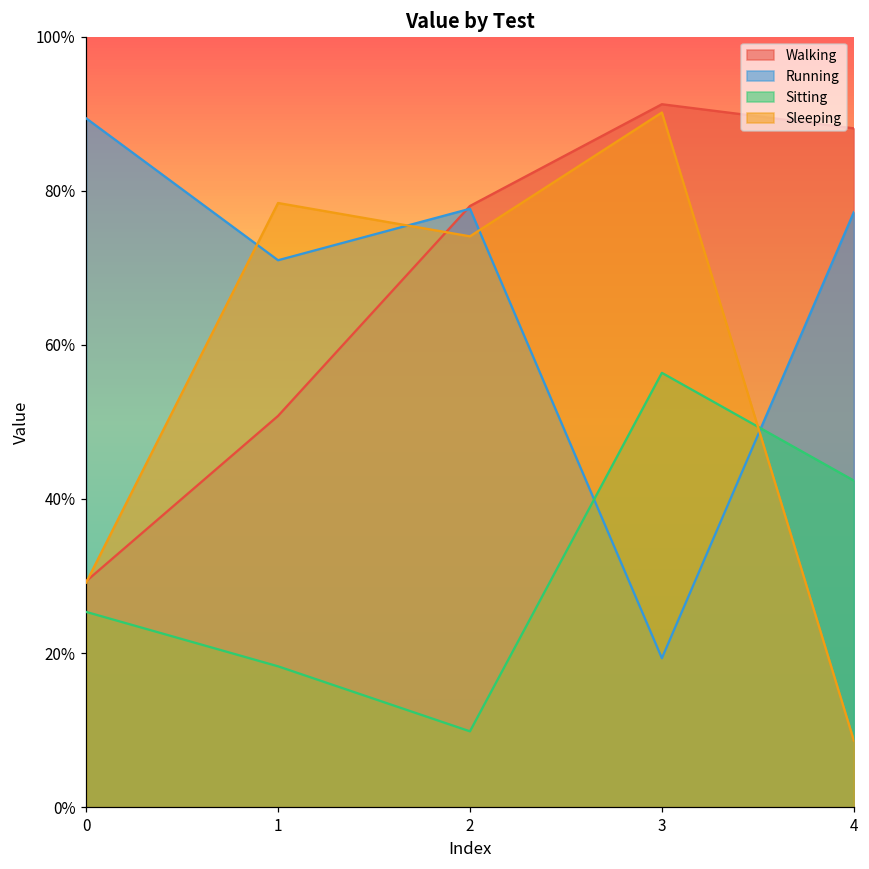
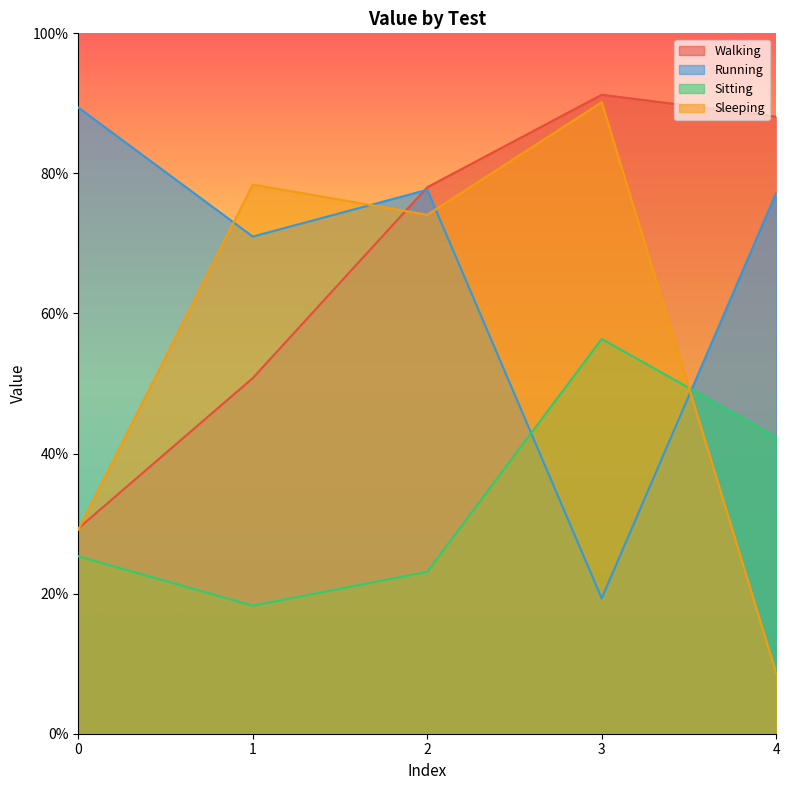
Sitting, 2: 10% -> 23%
